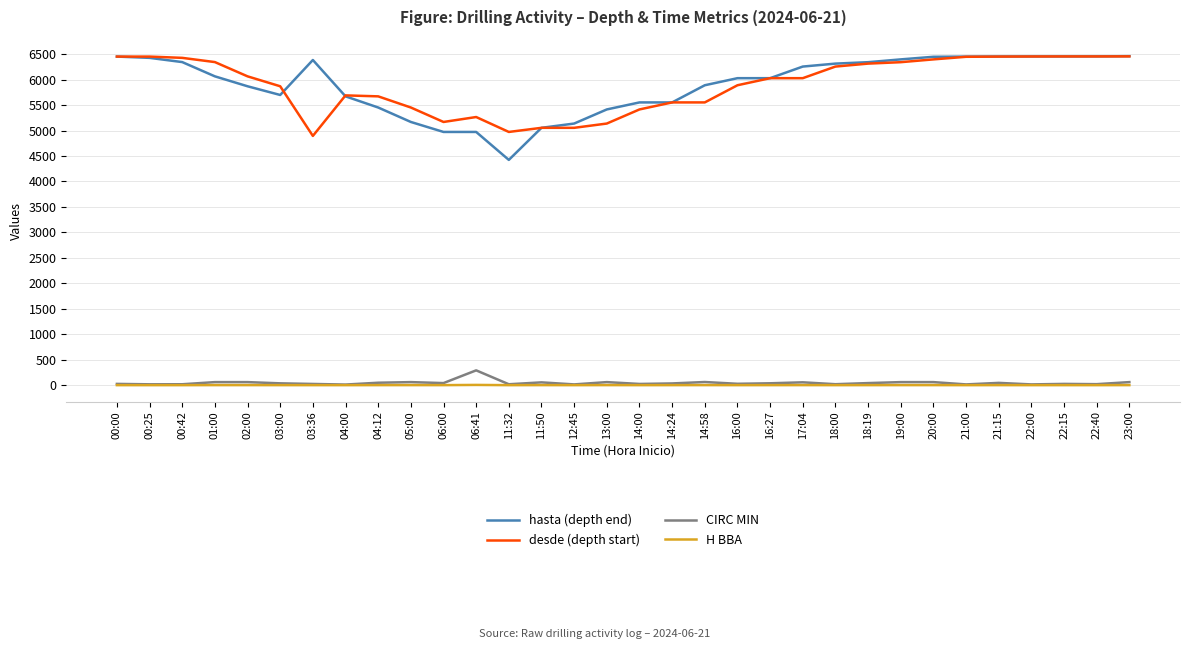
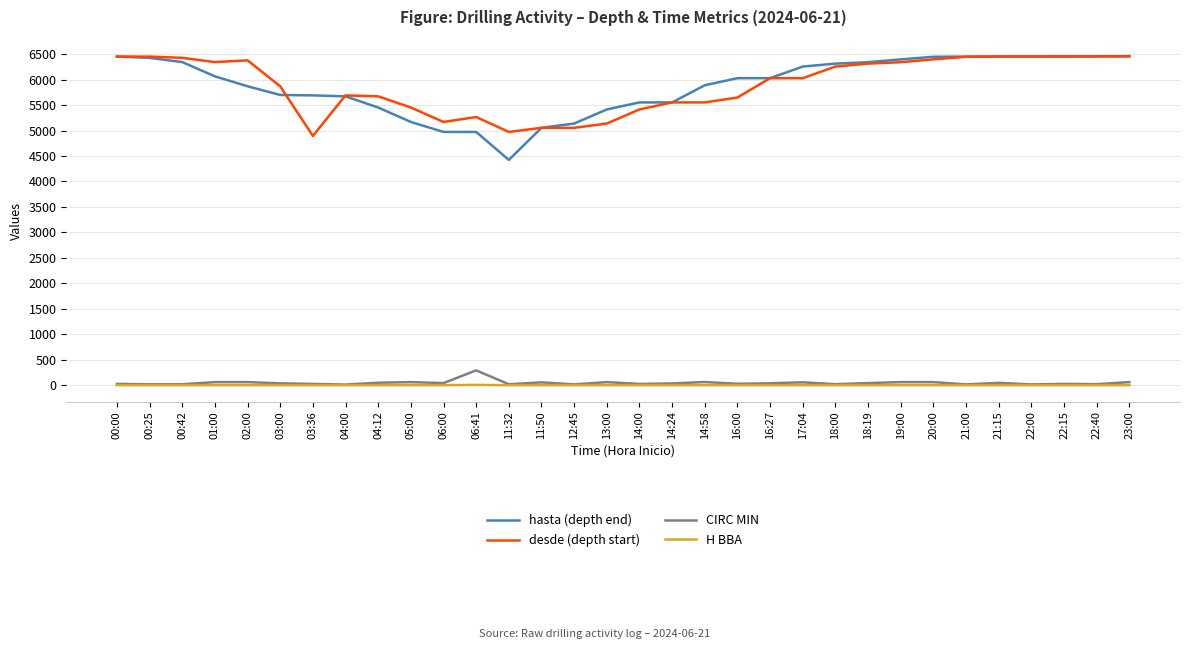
desde (depth start), 02:00: 6100 -> 6400
hasta (depth end), 03:36: 6400 -> 5700
desde (depth start), 16:00: 5900 -> 5600
